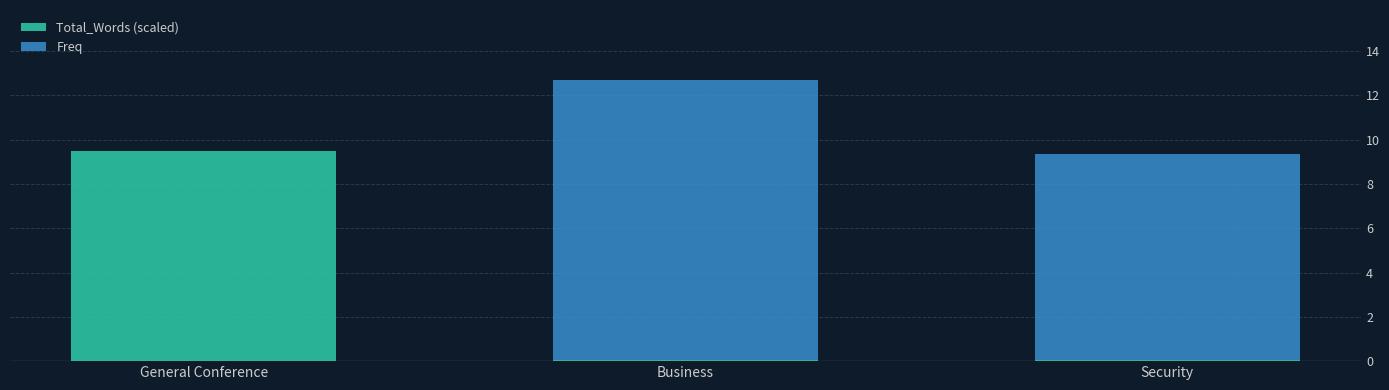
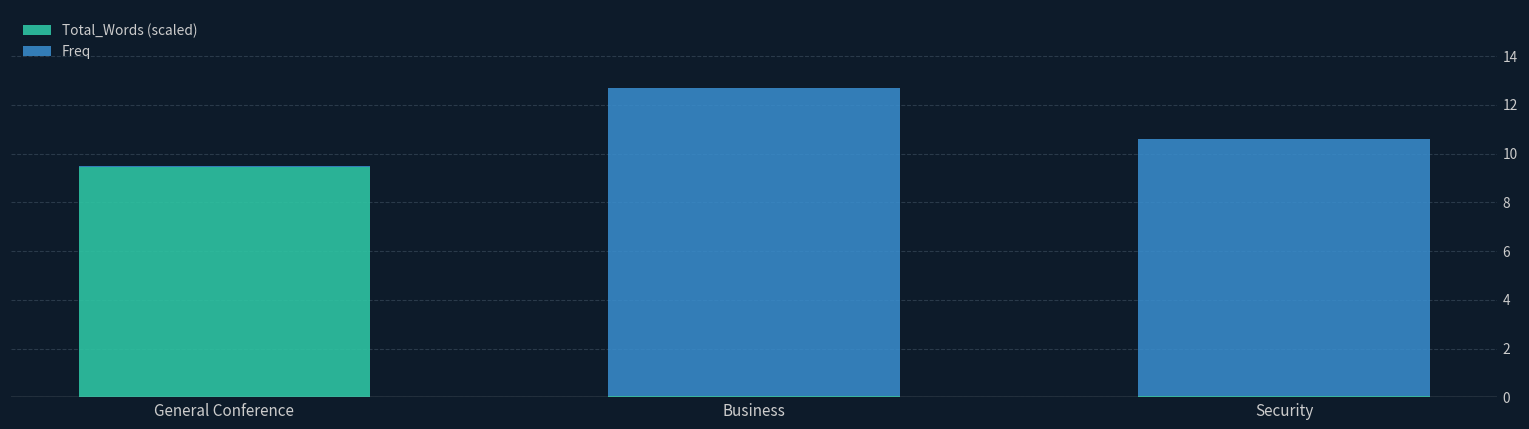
Freq, Security: 9.3 -> 10.5
